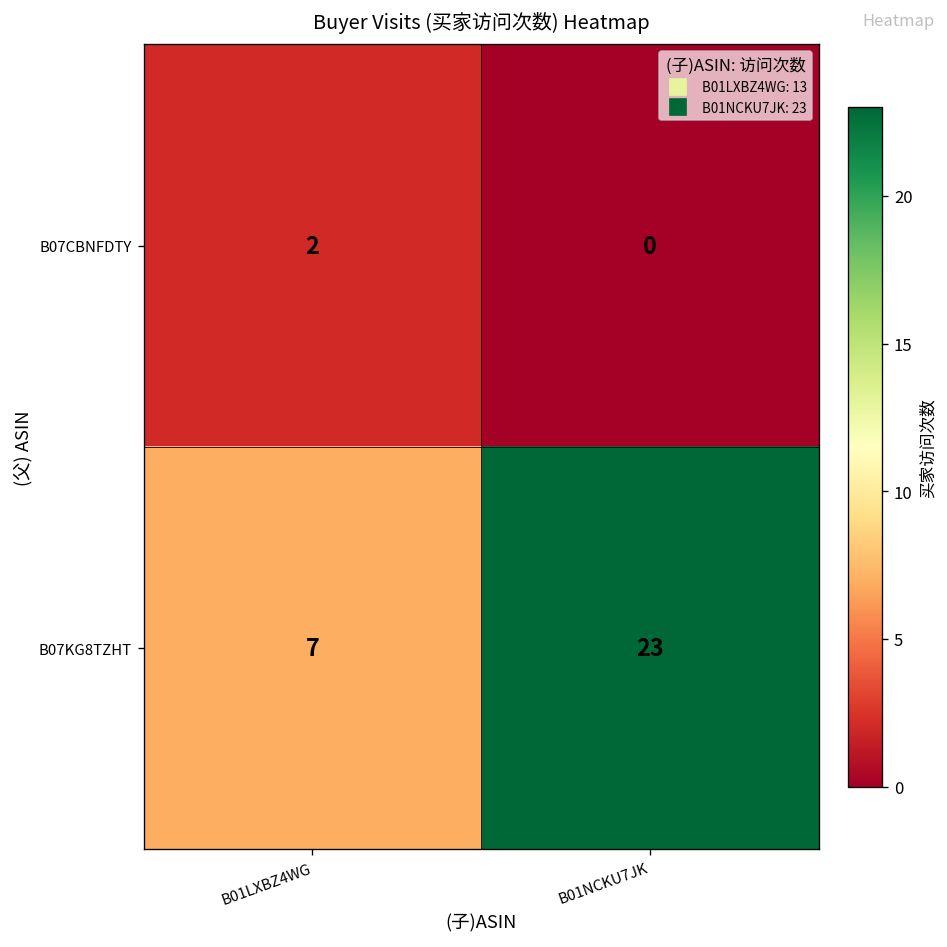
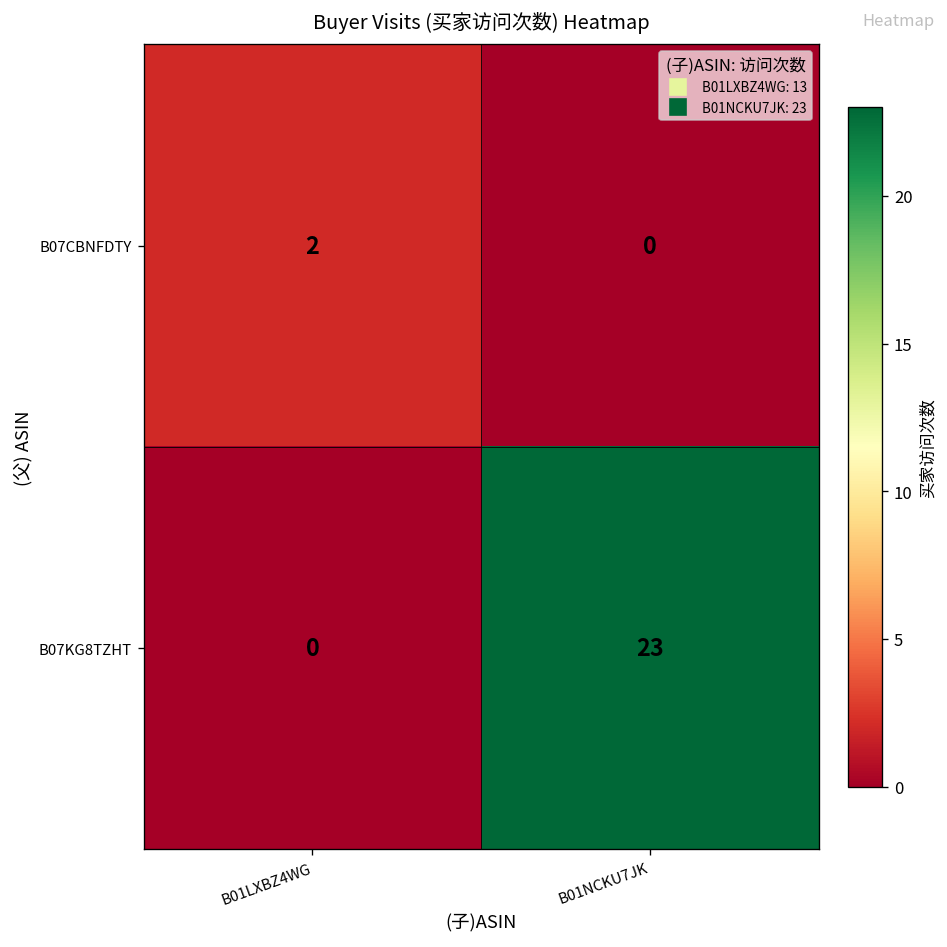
B07KG8TZHT, B01LXBZ4WG: 7 -> 0
